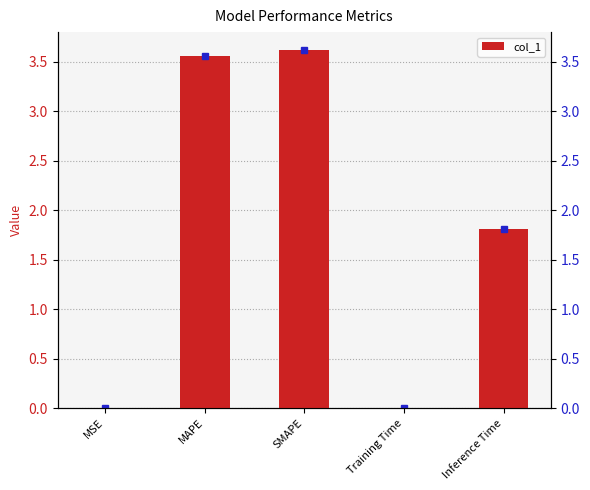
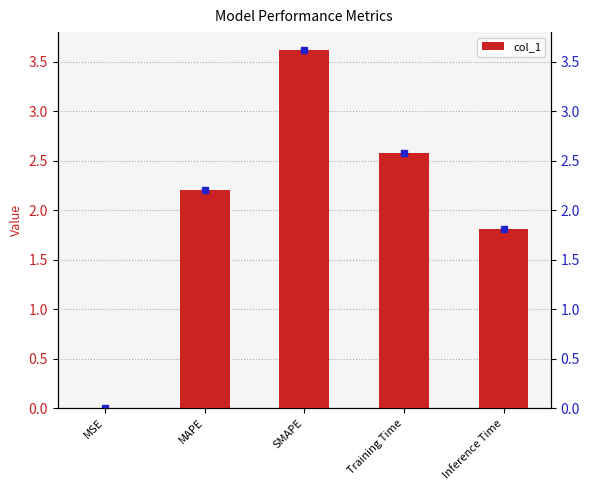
col_1, MAPE: 3.6 -> 2.2
col_1, Training Time: 0.0 -> 2.6
